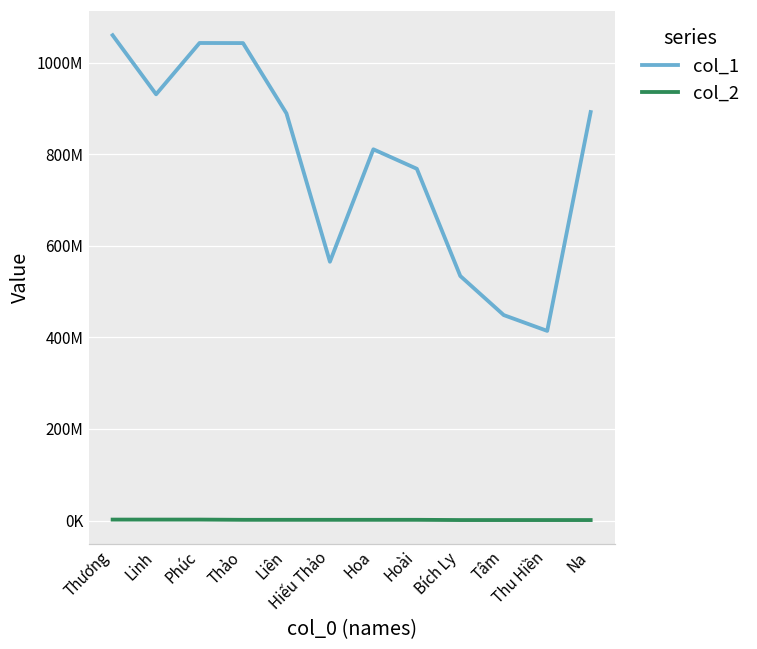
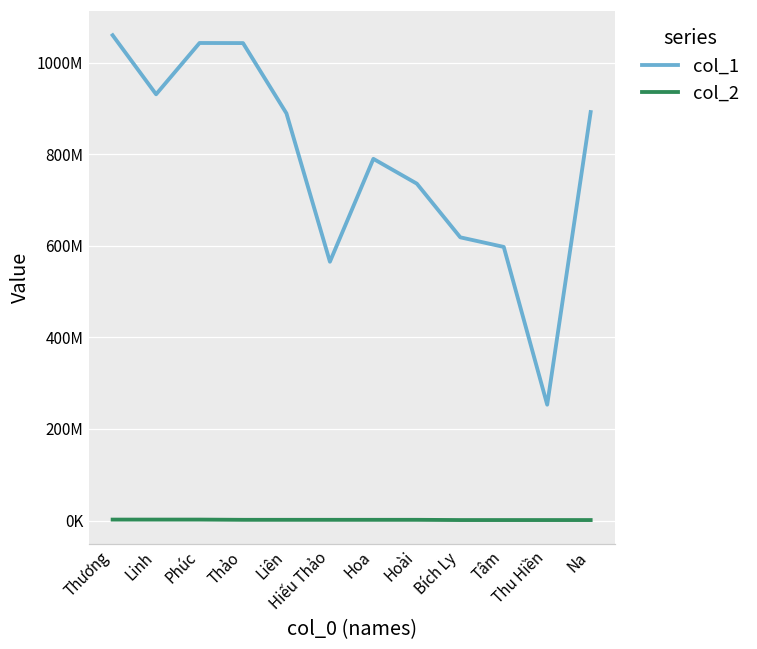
col_1, Hoa: 810000000 -> 790000000
col_1, Hoài: 770000000 -> 740000000
col_1, Bích Ly: 530000000 -> 620000000
col_1, Tâm: 450000000 -> 600000000
col_1, Thu Hiền: 410000000 -> 250000000
